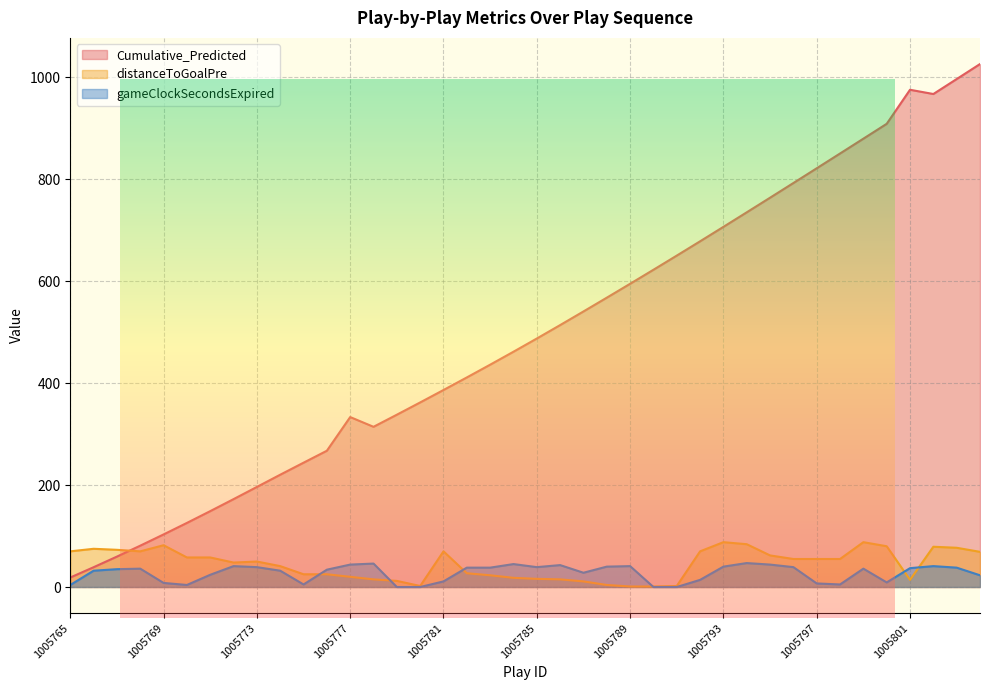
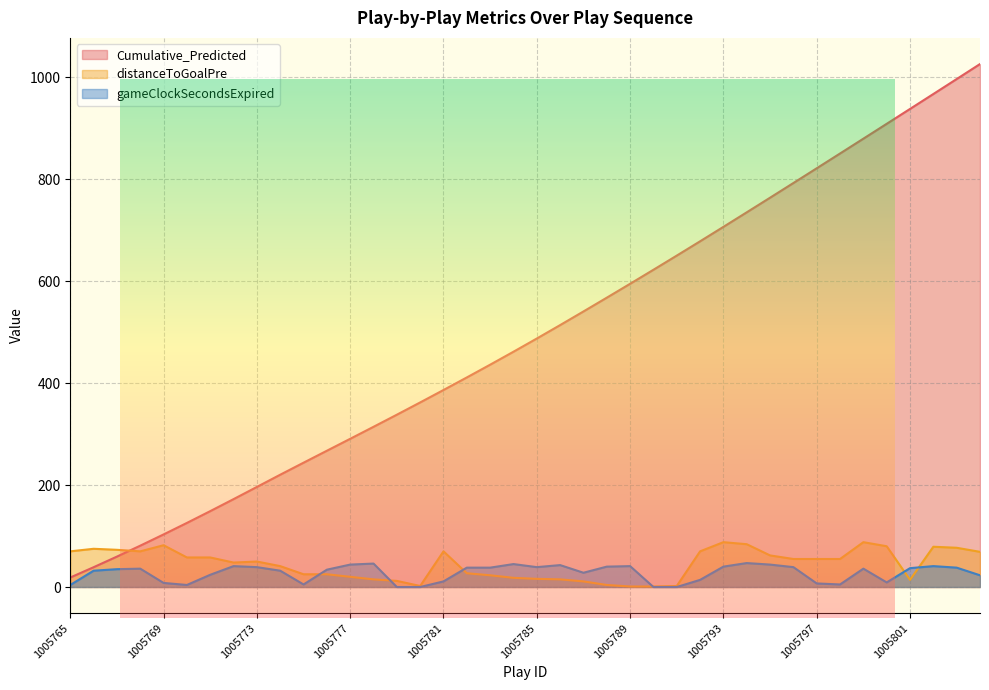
Cumulative_Predicted, 1005777: 330 -> 290
Cumulative_Predicted, 1005801: 980 -> 940
